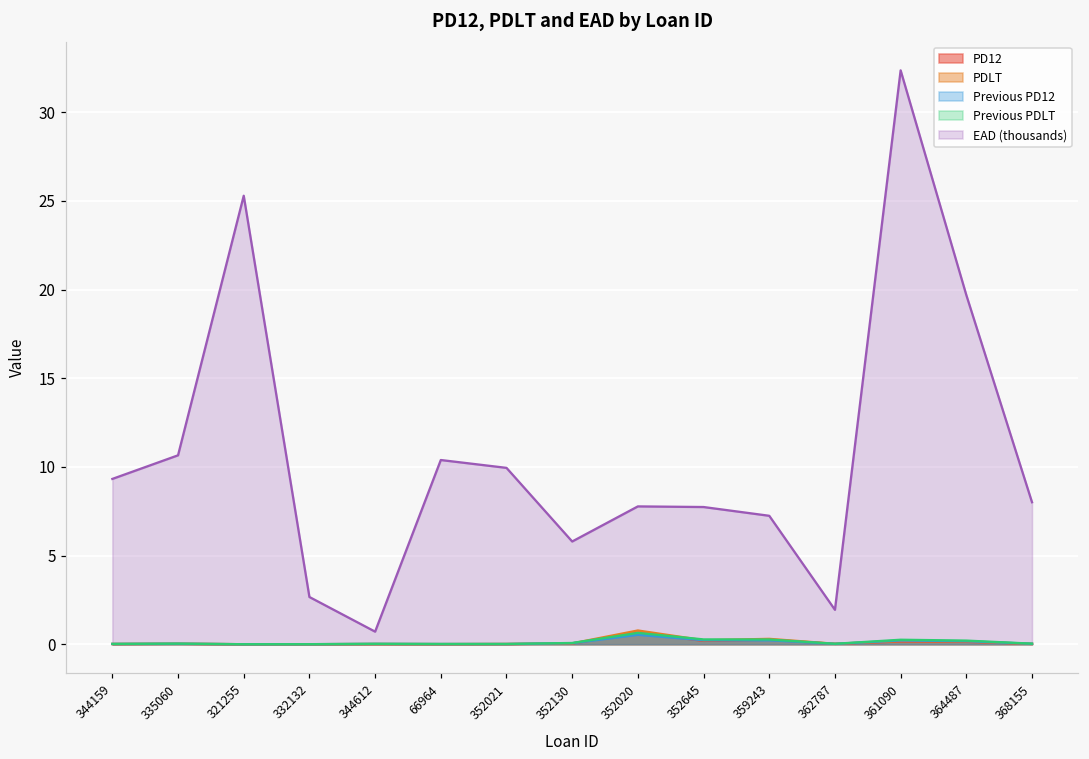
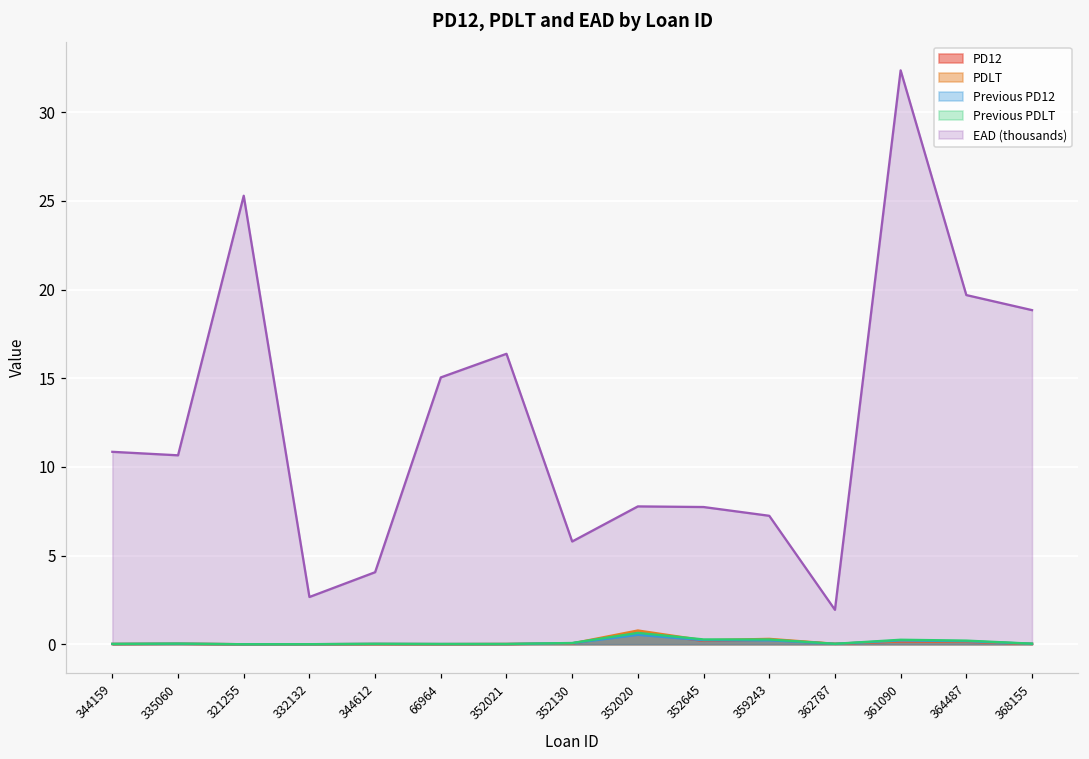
EAD (thousands), 344159: 9.3 -> 10.8
EAD (thousands), 344612: 0.7 -> 4.1
EAD (thousands), 66964: 10.4 -> 15.0
EAD (thousands), 352021: 9.9 -> 16.4
EAD (thousands), 368155: 8.0 -> 18.8
